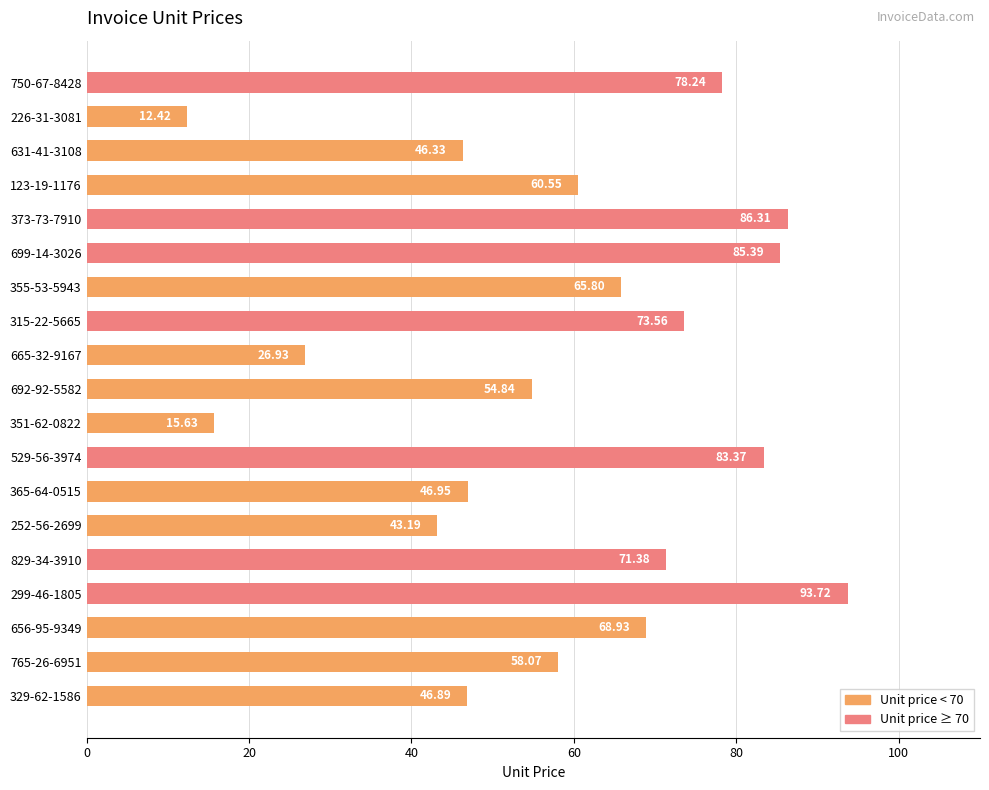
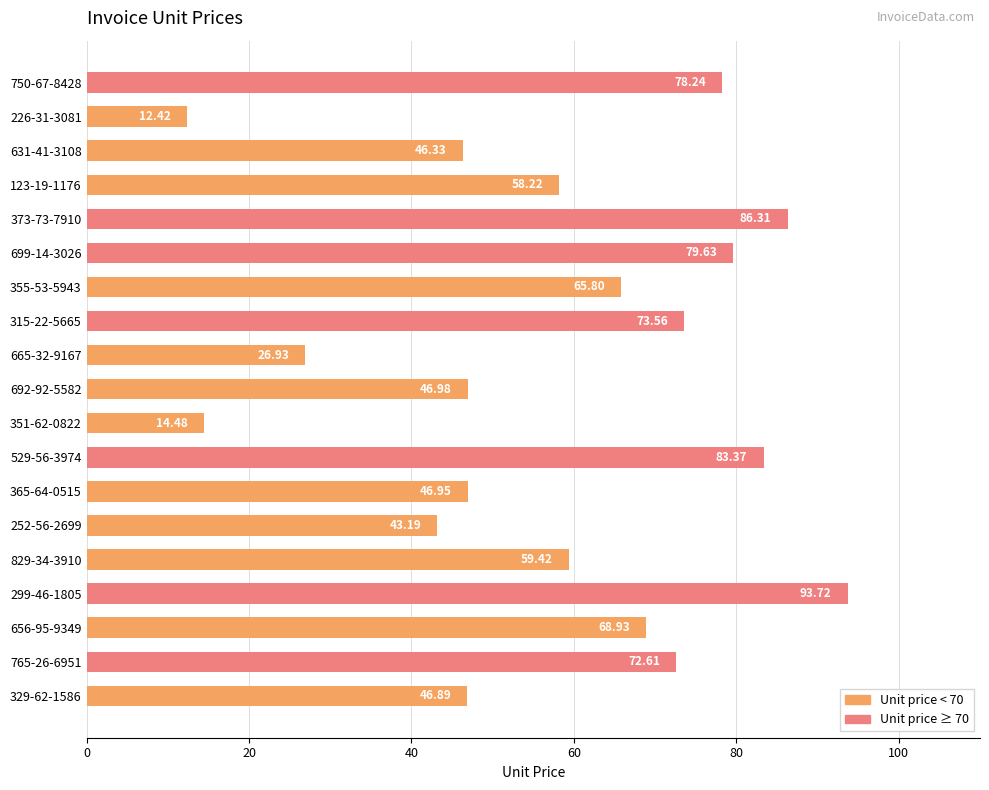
123-19-1176: 60.55 -> 58.22
699-14-3026: 85.39 -> 79.63
692-92-5582: 54.84 -> 46.98
351-62-0822: 15.63 -> 14.48
829-34-3910: 71.38 -> 59.42
765-26-6951: 58.07 -> 72.61
